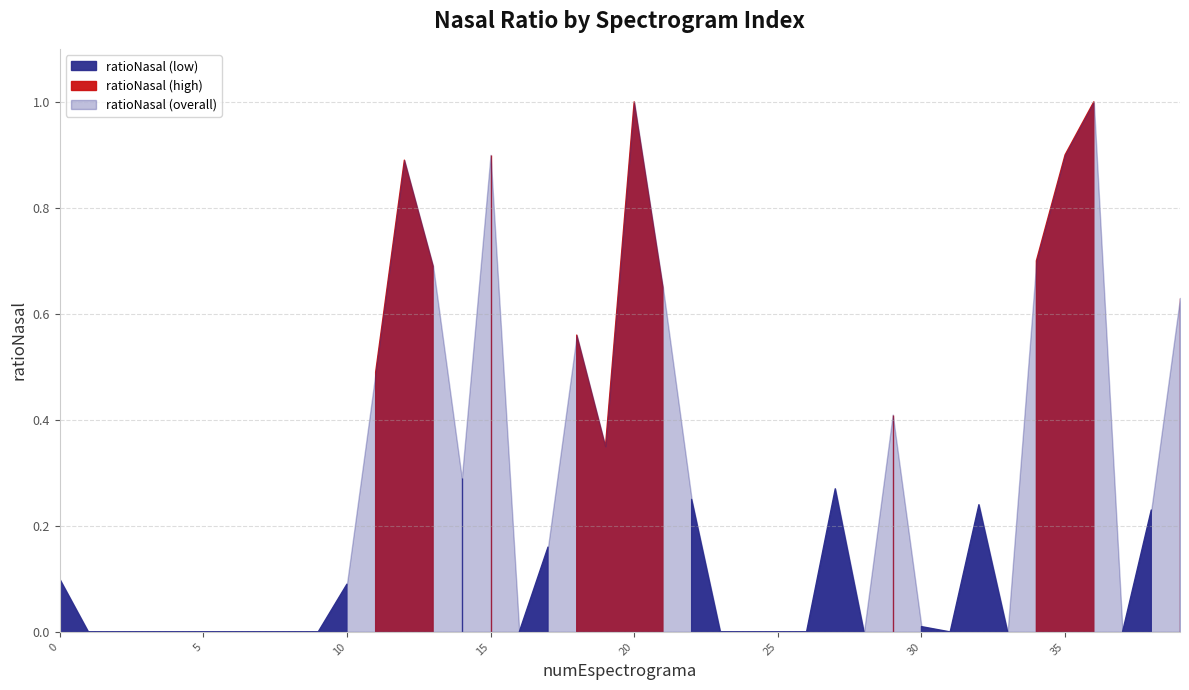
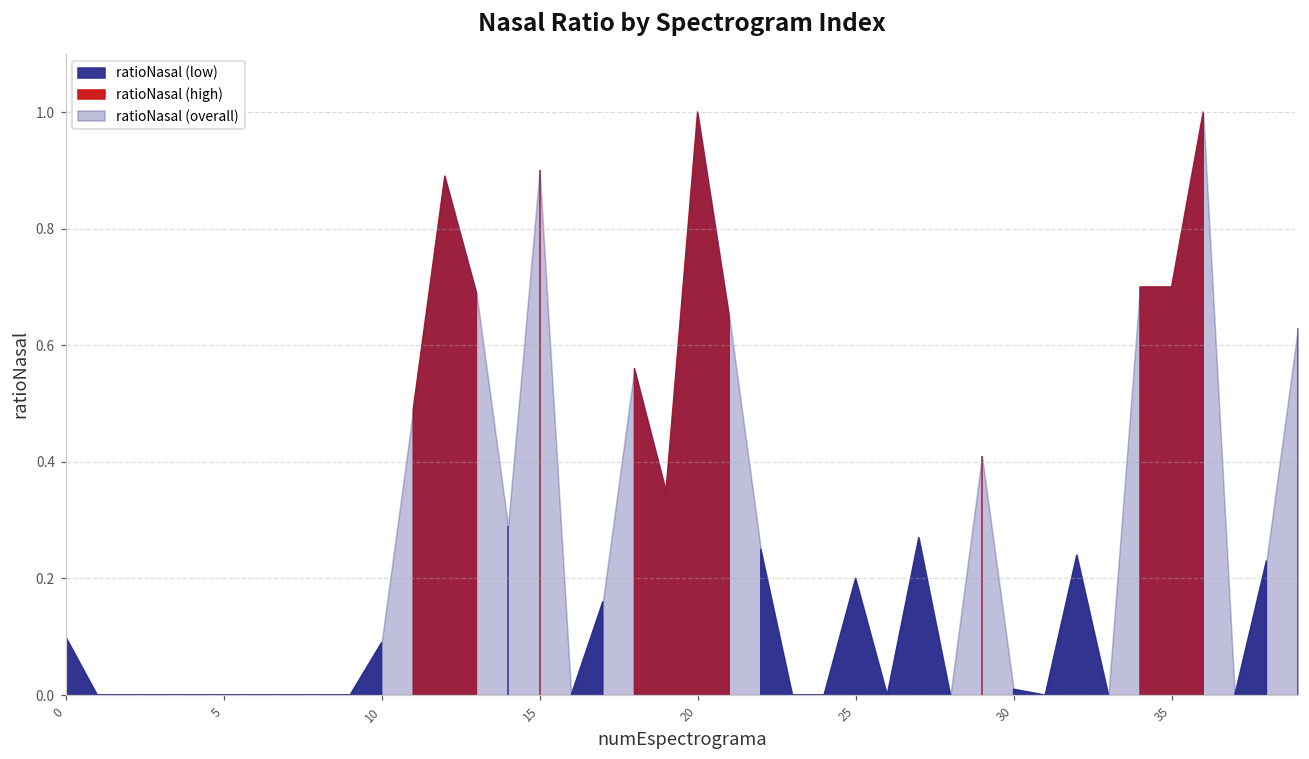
25: 0.0 -> 0.2
35: 0.9 -> 0.7
